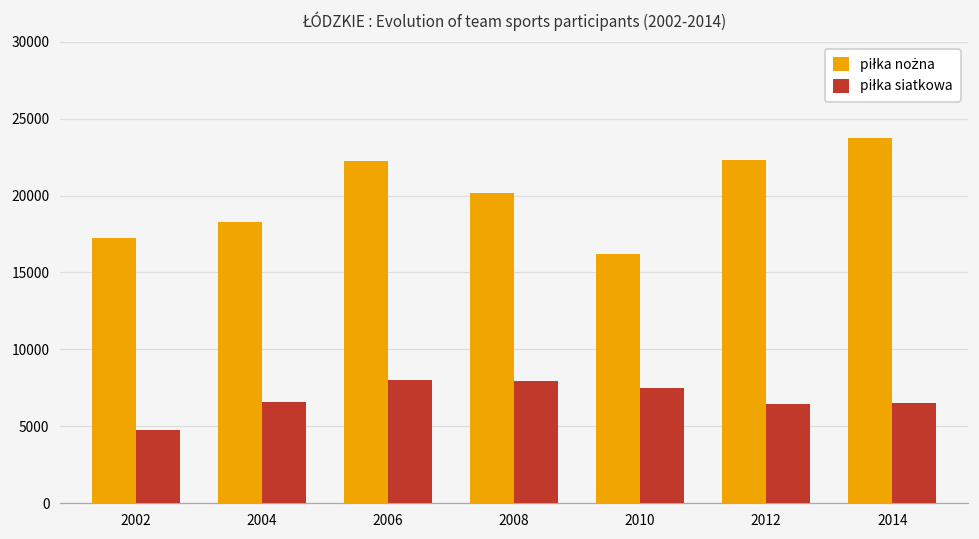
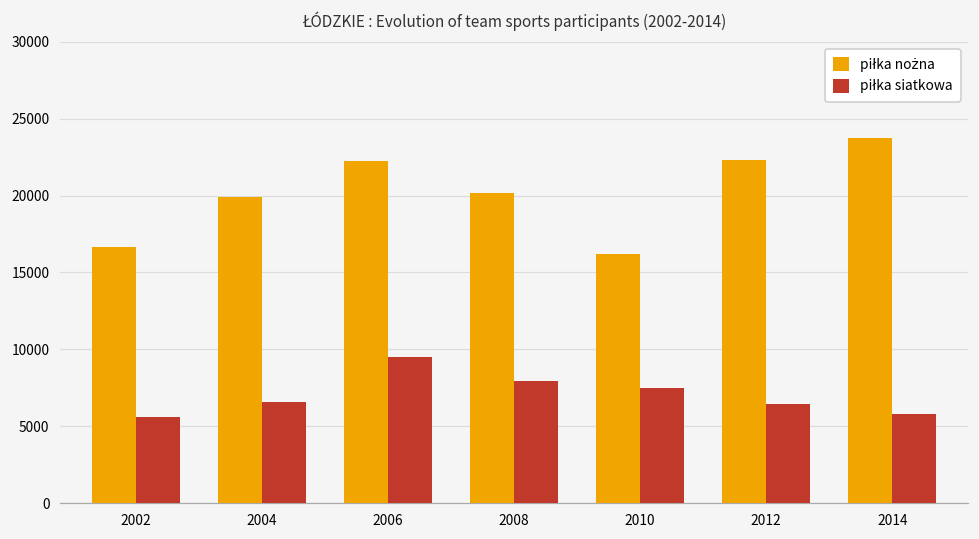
piłka nożna, 2002: 17300 -> 16700
piłka siatkowa, 2002: 4700 -> 5600
piłka nożna, 2004: 18300 -> 19900
piłka siatkowa, 2006: 8000 -> 9500
piłka siatkowa, 2014: 6500 -> 5800
